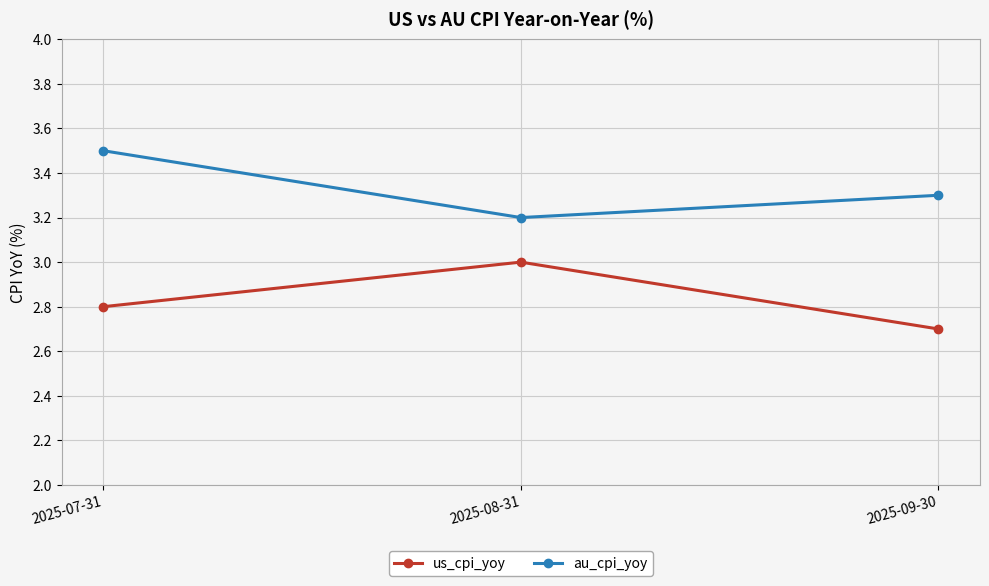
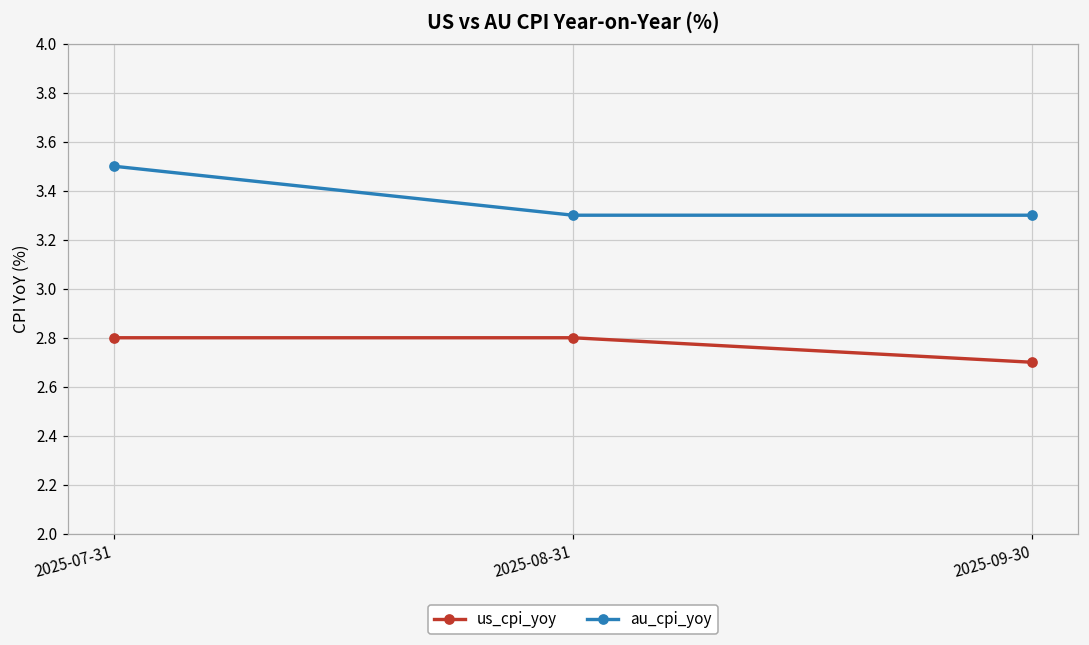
us_cpi_yoy, 2025-08-31: 3.0 -> 2.8
au_cpi_yoy, 2025-08-31: 3.2 -> 3.3
